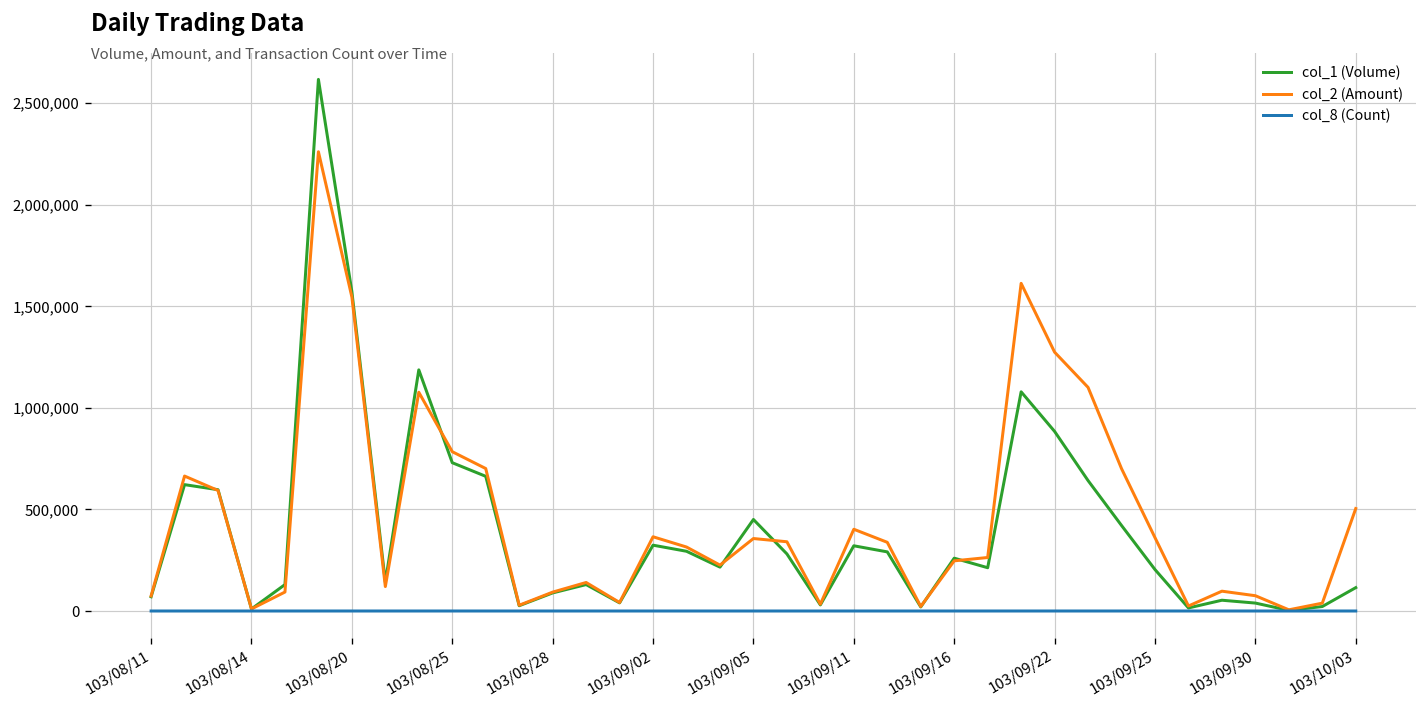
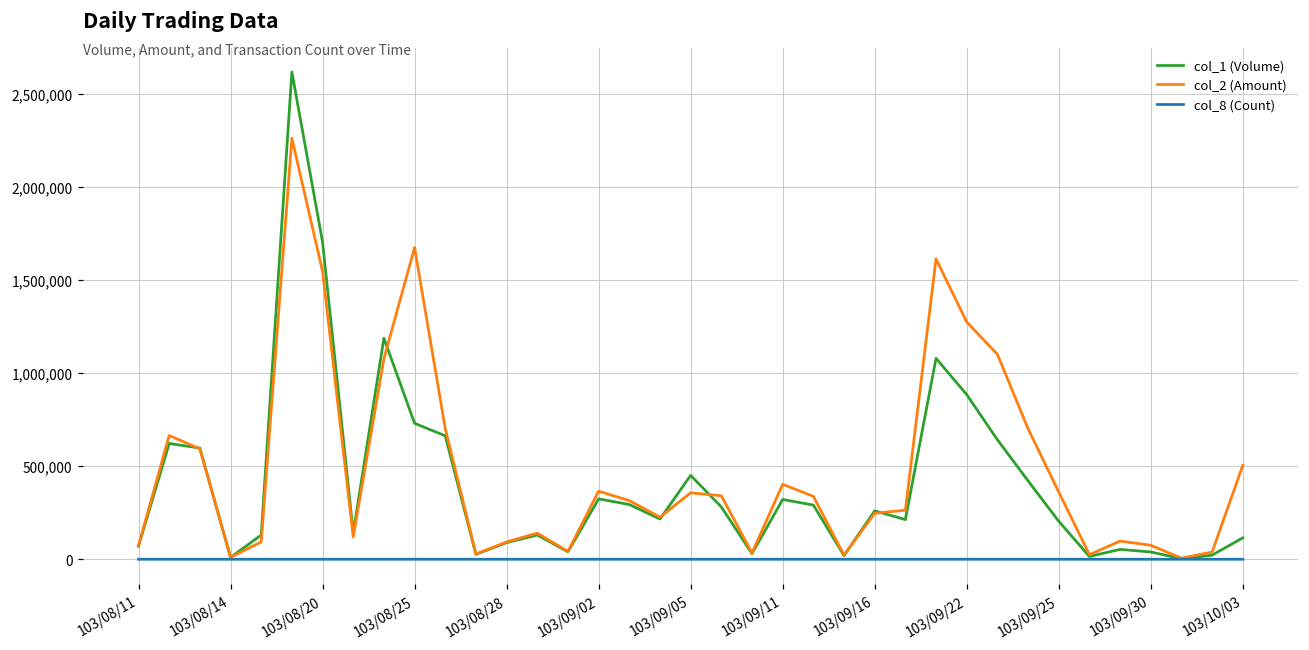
col_1 (Volume), 103/08/20: 1,570,000 -> 1,700,000
col_2 (Amount), 103/08/25: 780,000 -> 1,670,000
